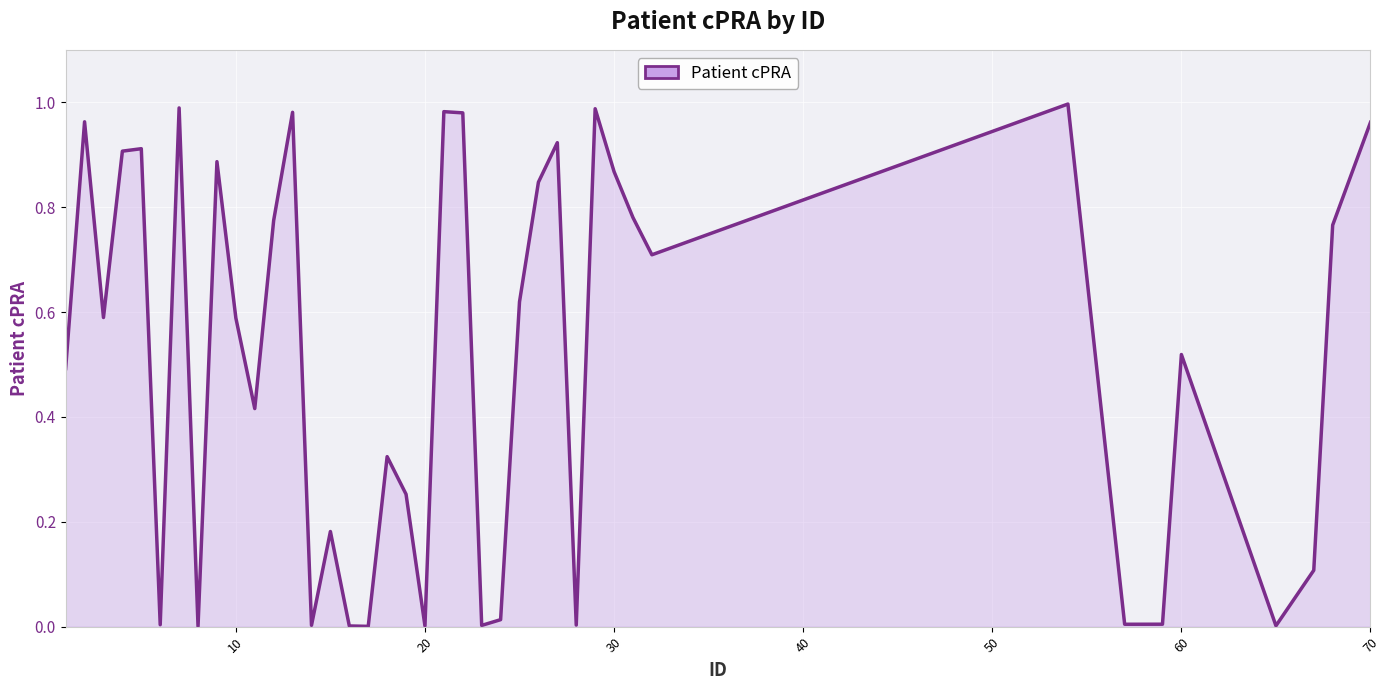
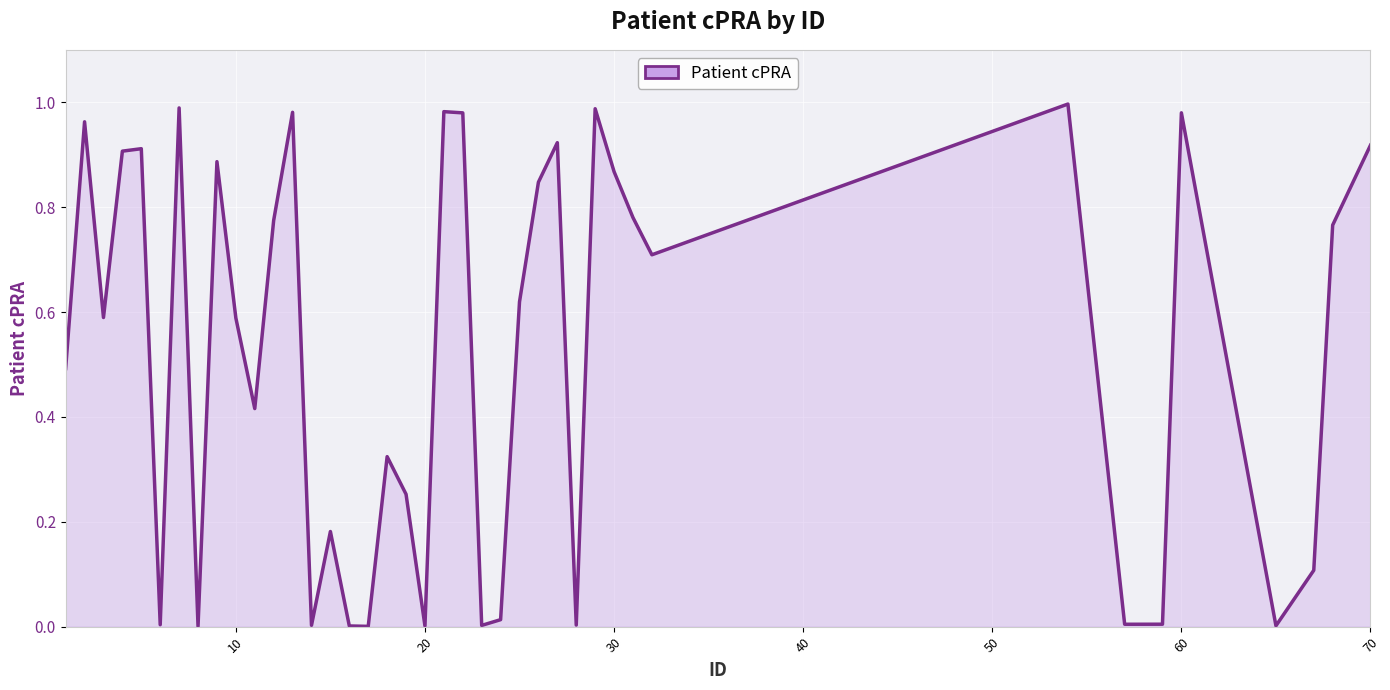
60: 0.52 -> 0.98
70: 0.96 -> 0.92
